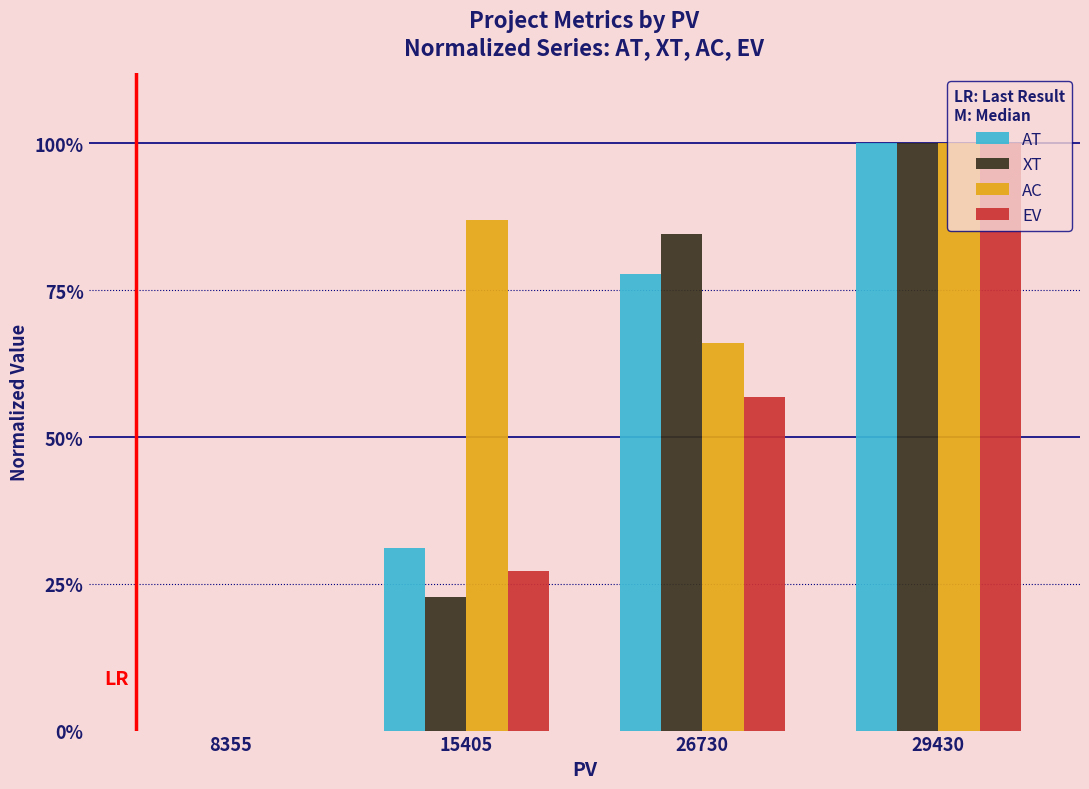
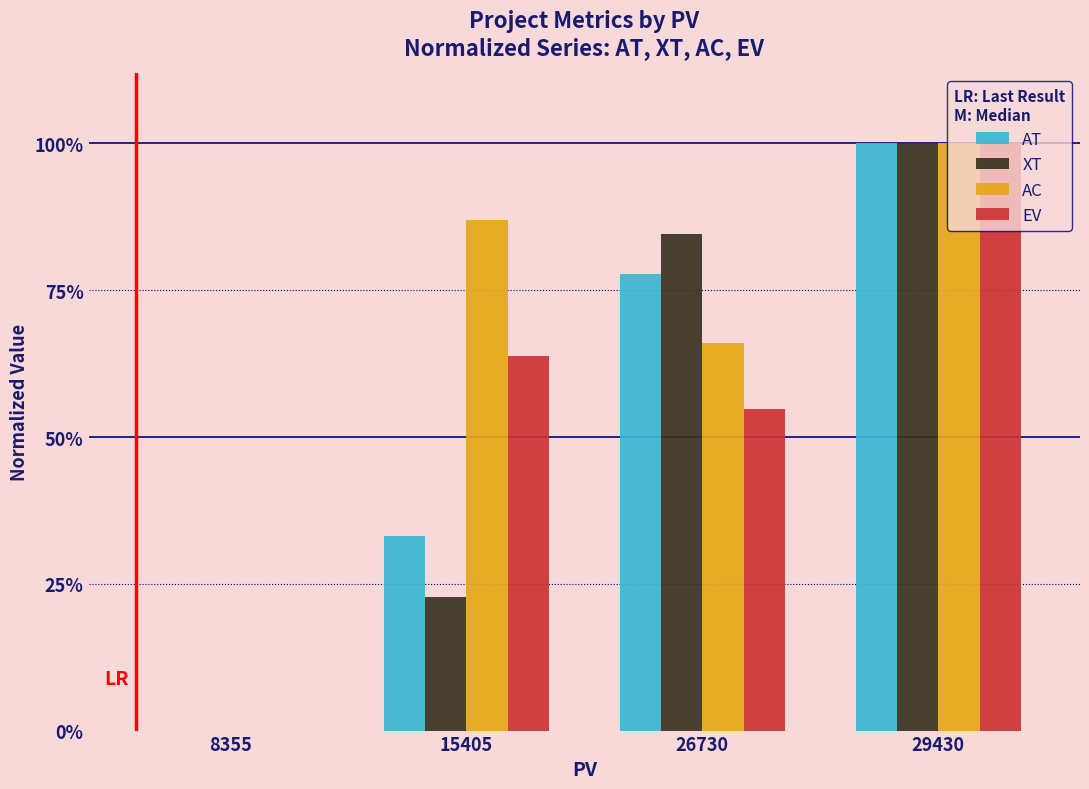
AT, 15405: 31% -> 33%
EV, 15405: 27% -> 64%
EV, 26730: 57% -> 55%
